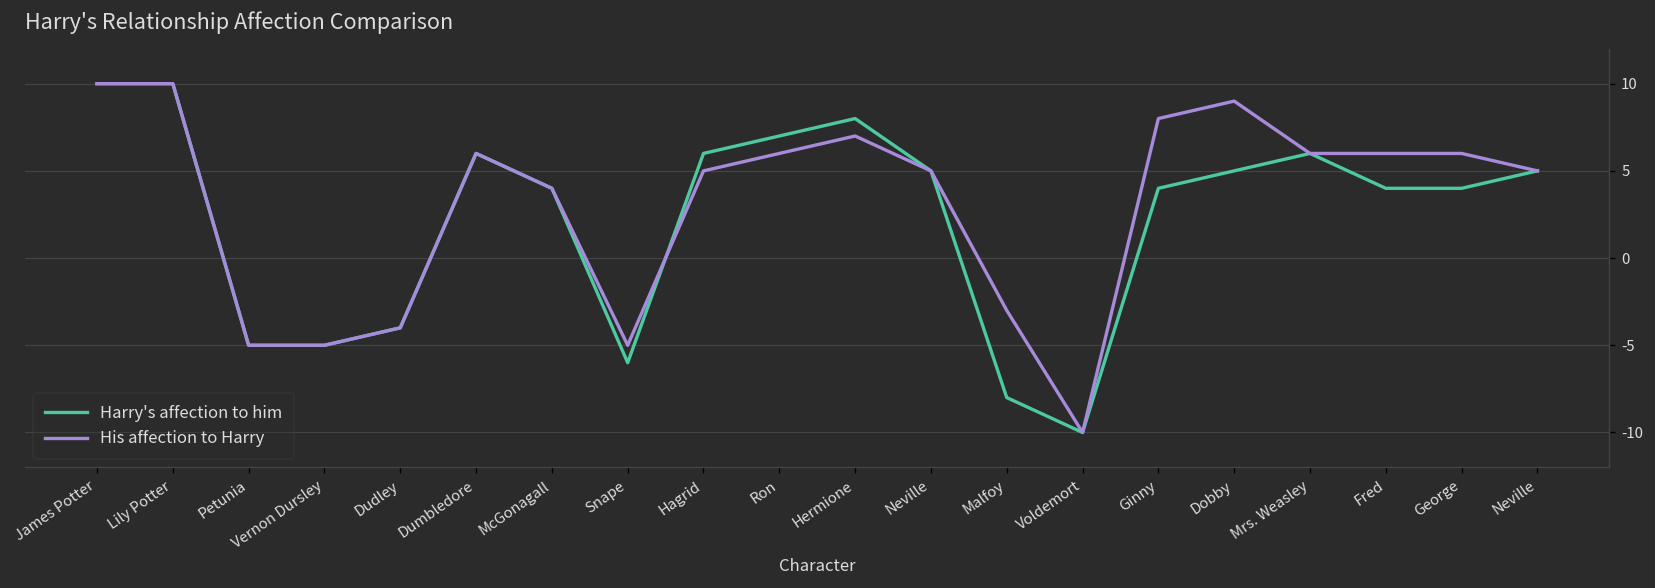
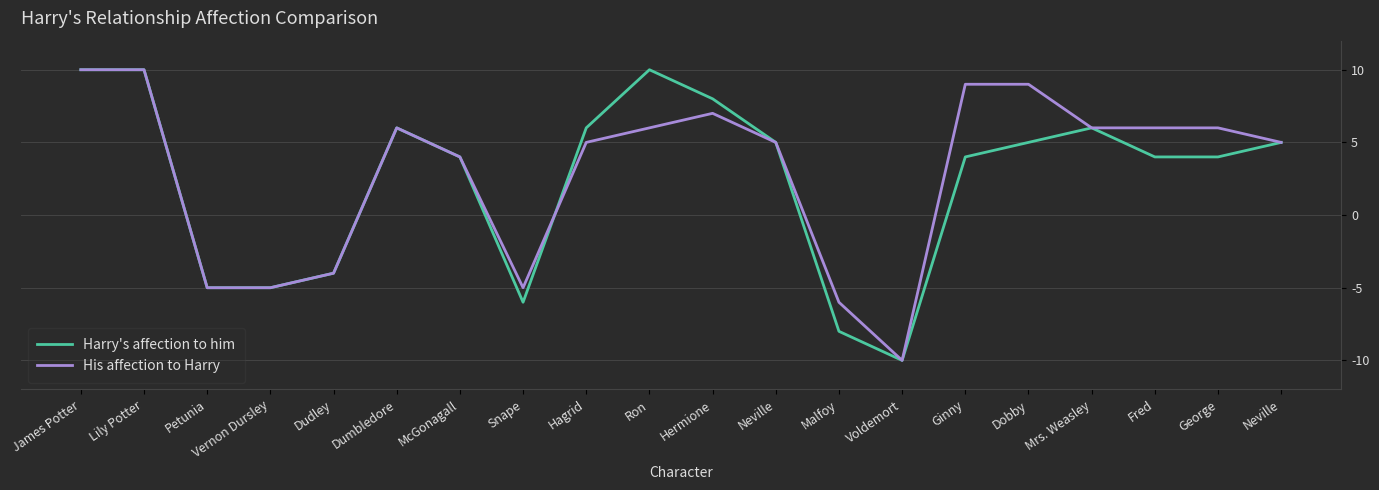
Harry's affection to him, Ron: 7 -> 10
His affection to Harry, Malfoy: -3 -> -6
His affection to Harry, Ginny: 8 -> 9
